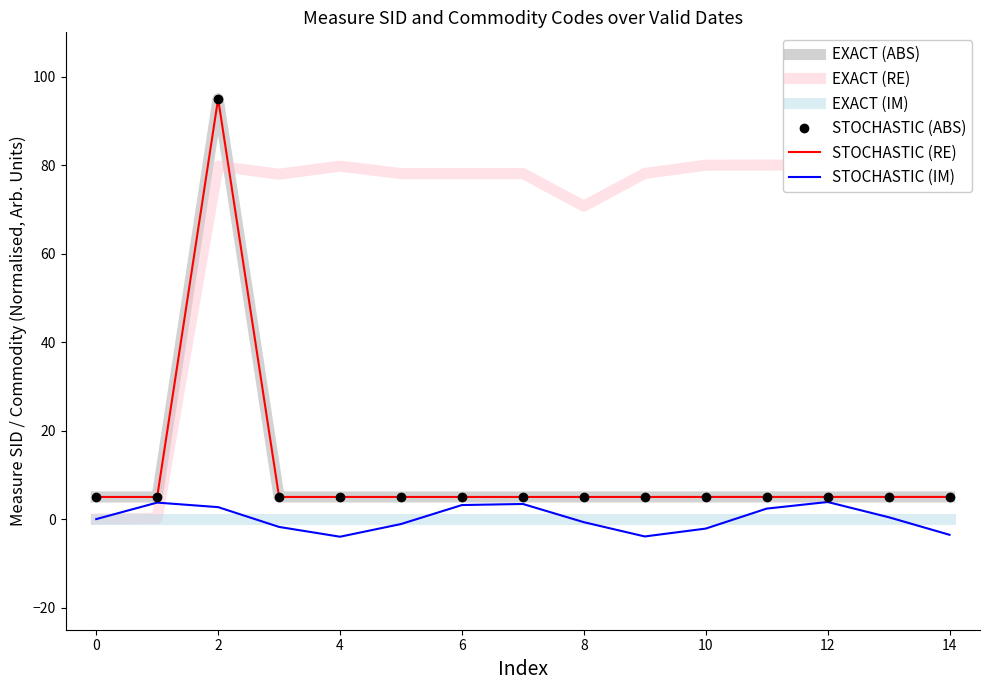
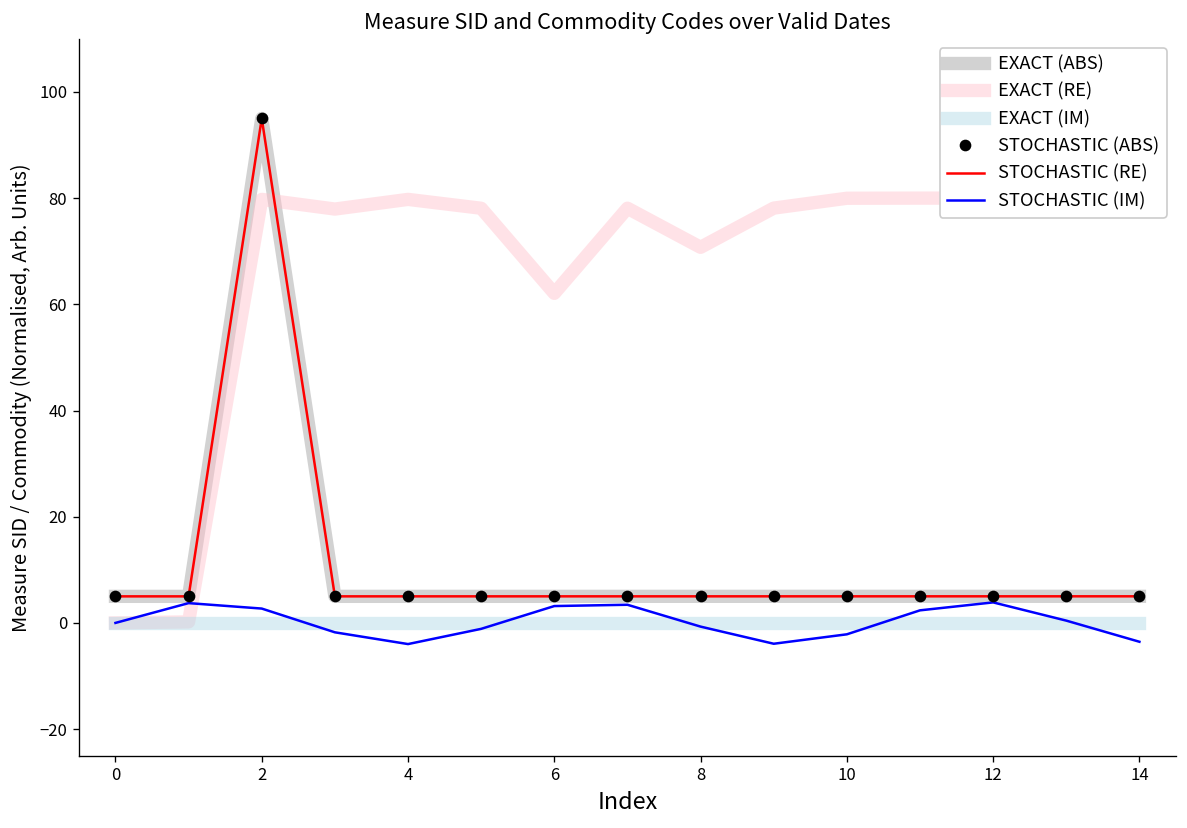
EXACT (RE), 6: 78 -> 62
